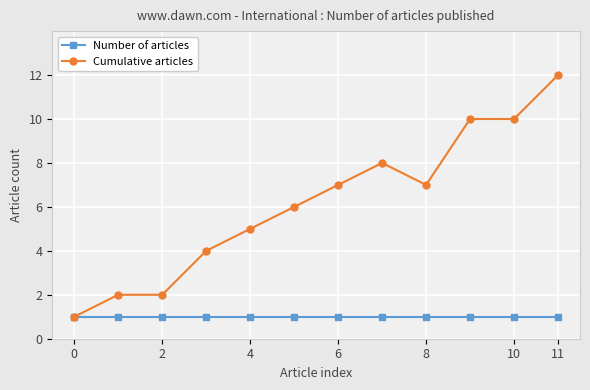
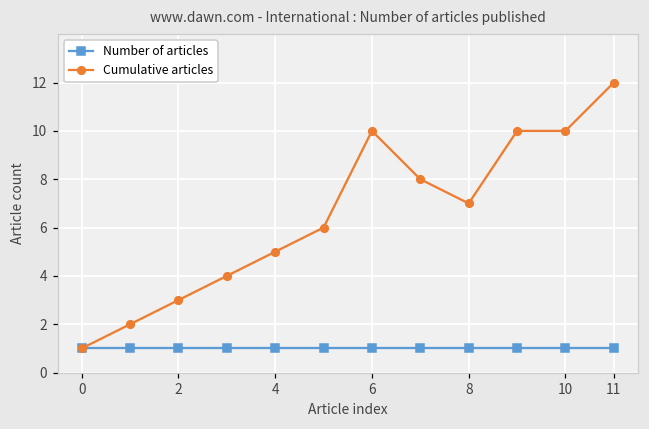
Cumulative articles, 2: 2 -> 3
Cumulative articles, 6: 7 -> 10
